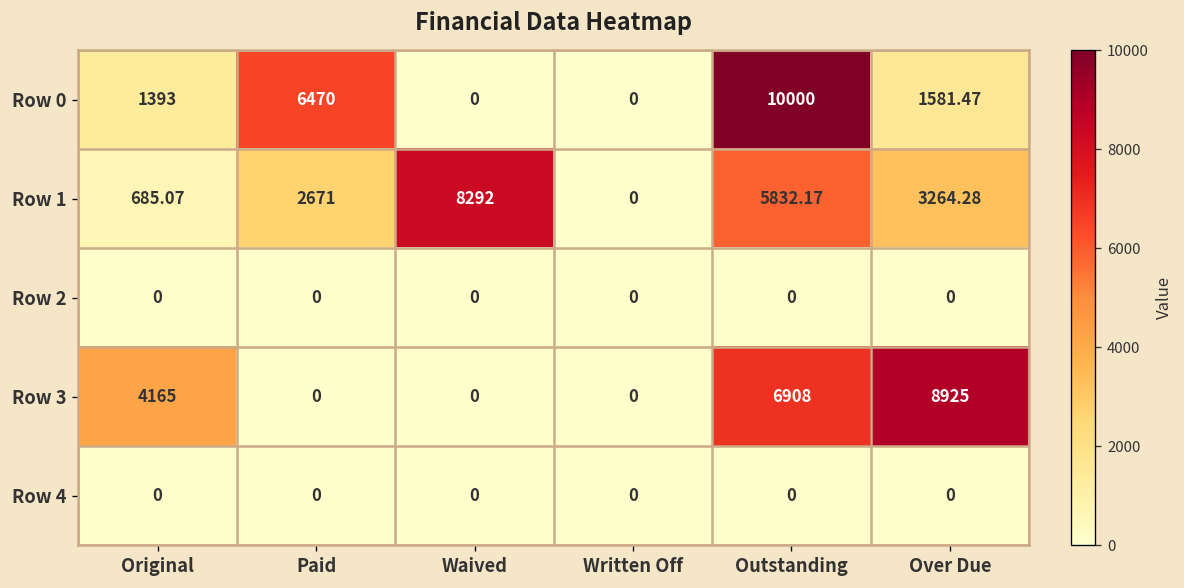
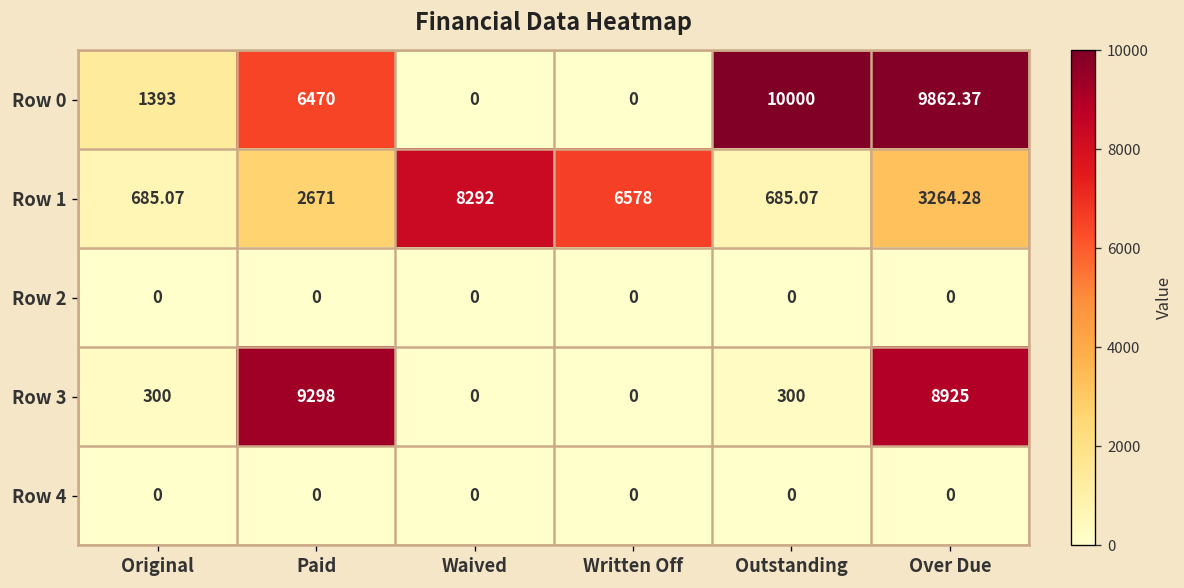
Row 0, Over Due: 1581.47 -> 9862.37
Row 1, Written Off: 0 -> 6578
Row 1, Outstanding: 5832.17 -> 685.07
Row 3, Original: 4165 -> 300
Row 3, Paid: 0 -> 9298
Row 3, Outstanding: 6908 -> 300
